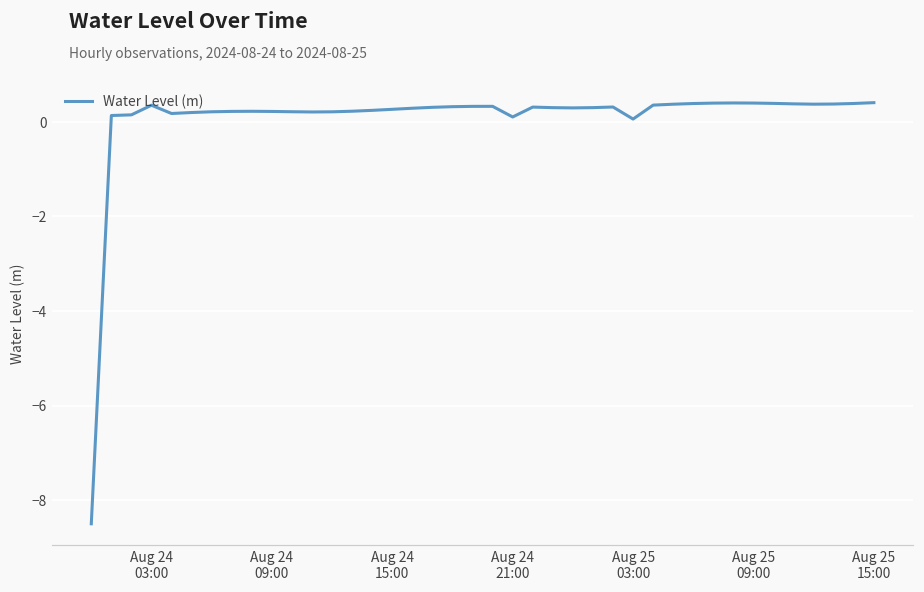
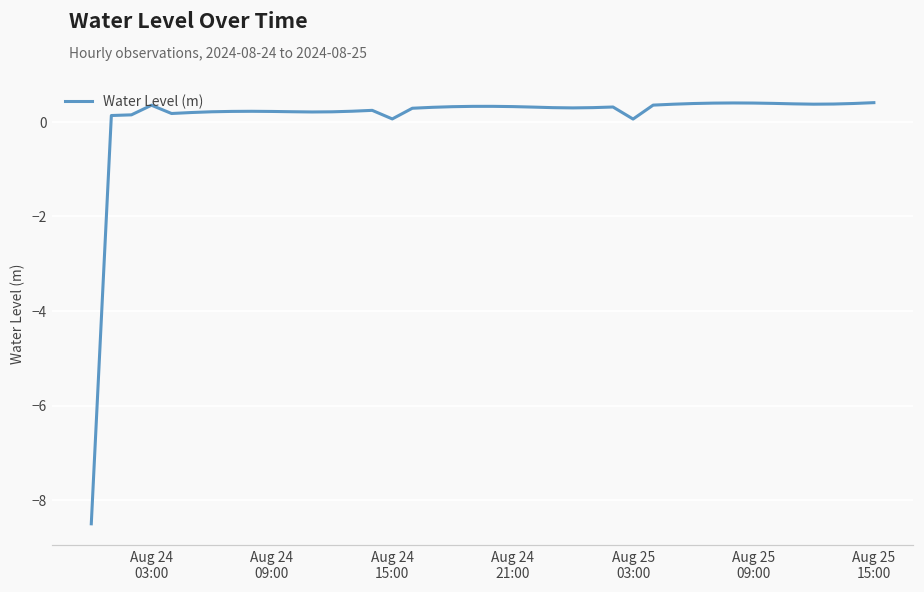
Aug 24 15:00: 0.3 -> 0.1
Aug 24 21:00: 0.1 -> 0.3
